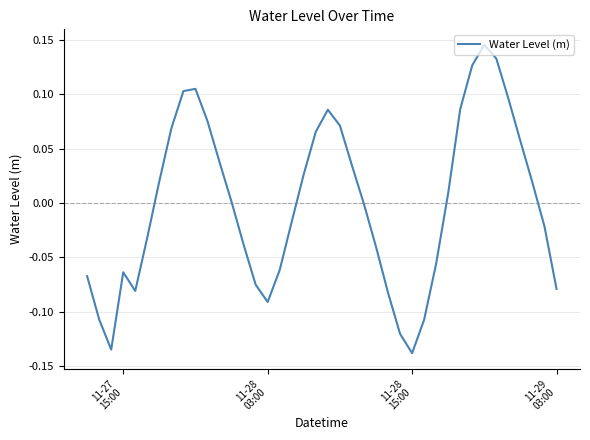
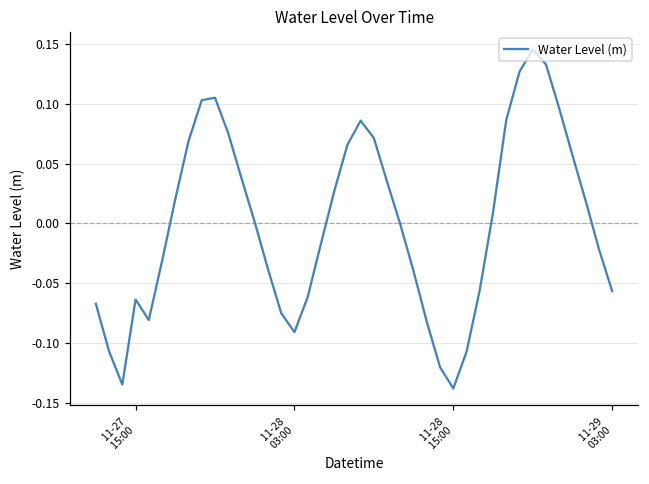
11-29 03:00: -0.079 -> -0.057
